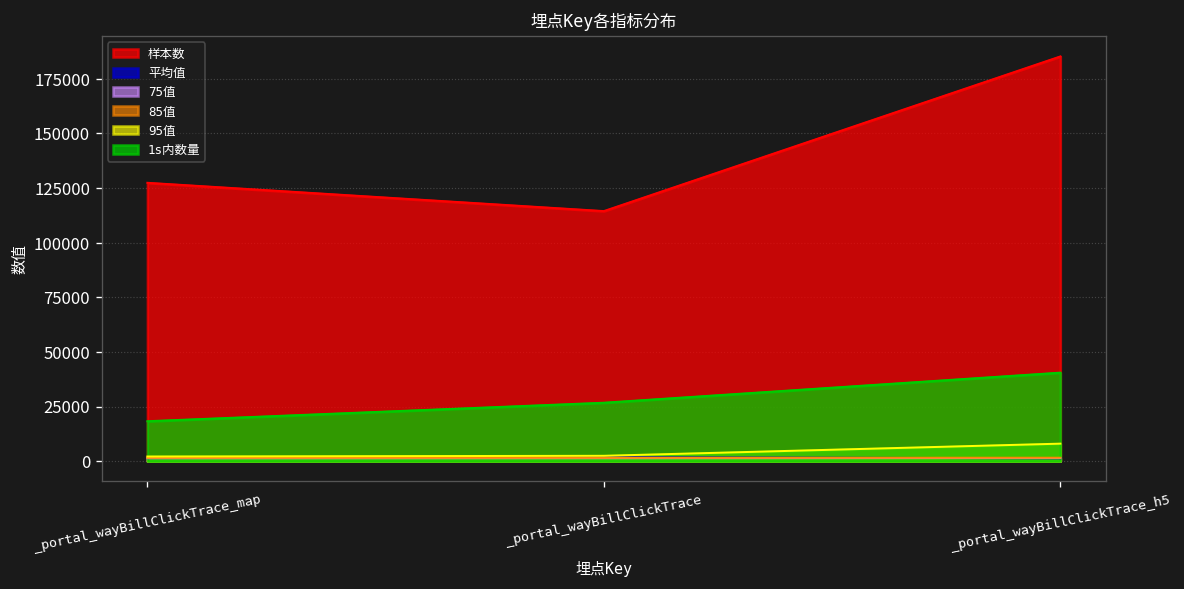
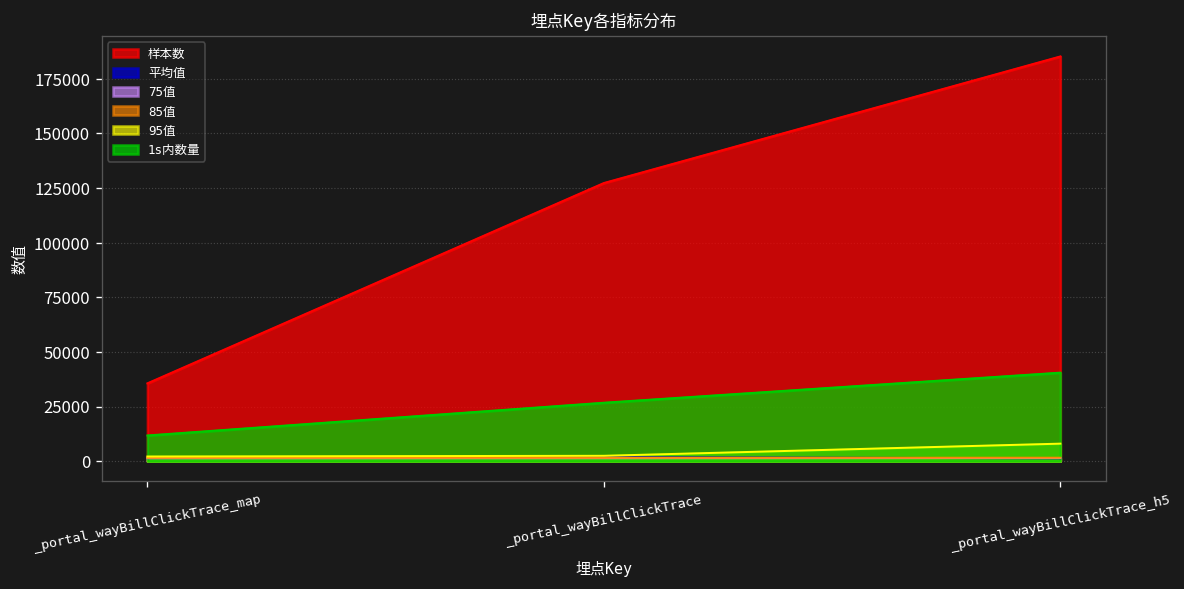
样本数, _portal_wayBillClickTrace_map: 127000 -> 36000
1s内数量, _portal_wayBillClickTrace_map: 18000 -> 12000
样本数, _portal_wayBillClickTrace: 114000 -> 127000
